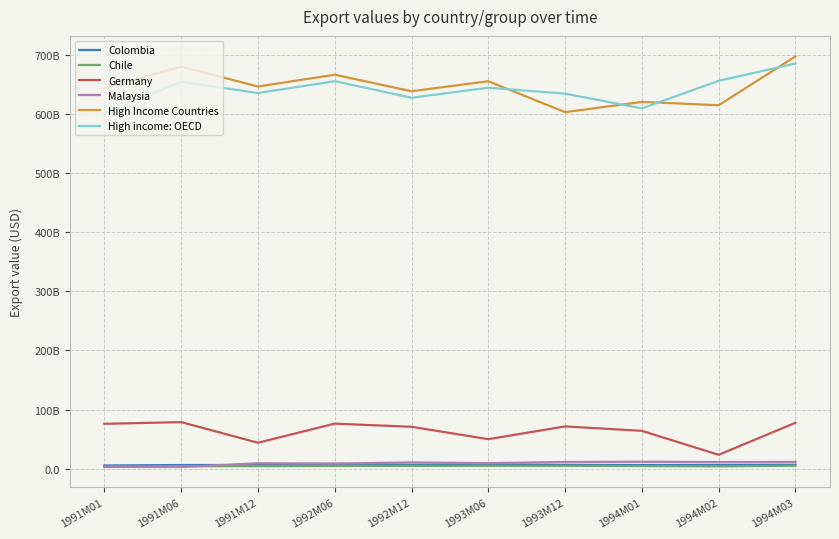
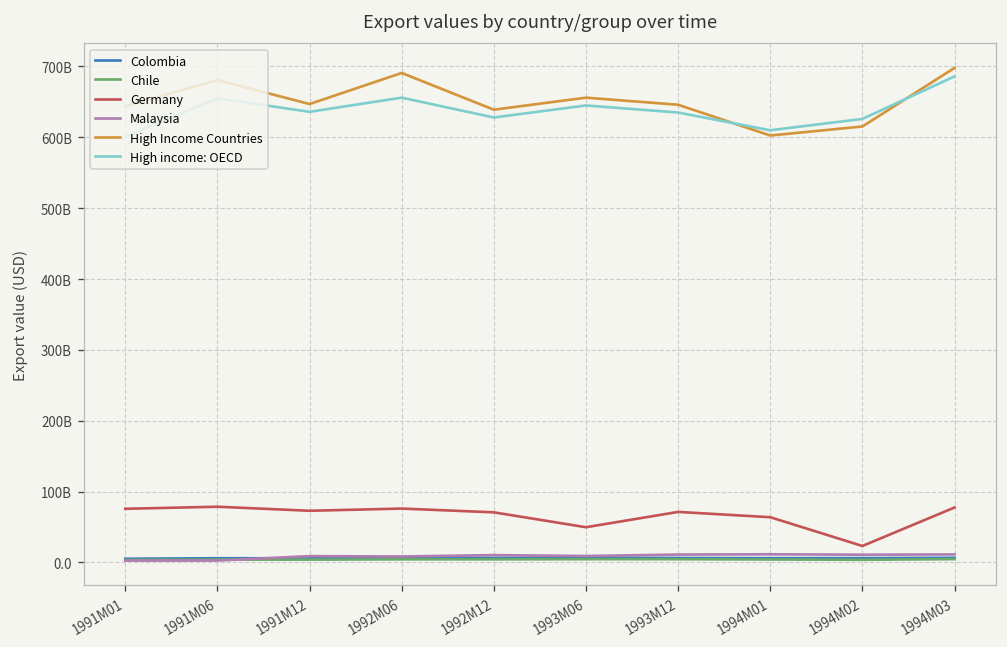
Germany, 1991M12: 40000000000 -> 70000000000
High Income Countries, 1992M06: 670000000000 -> 690000000000
High Income Countries, 1993M12: 600000000000 -> 650000000000
High Income Countries, 1994M01: 620000000000 -> 600000000000
High income: OECD, 1994M02: 660000000000 -> 630000000000
